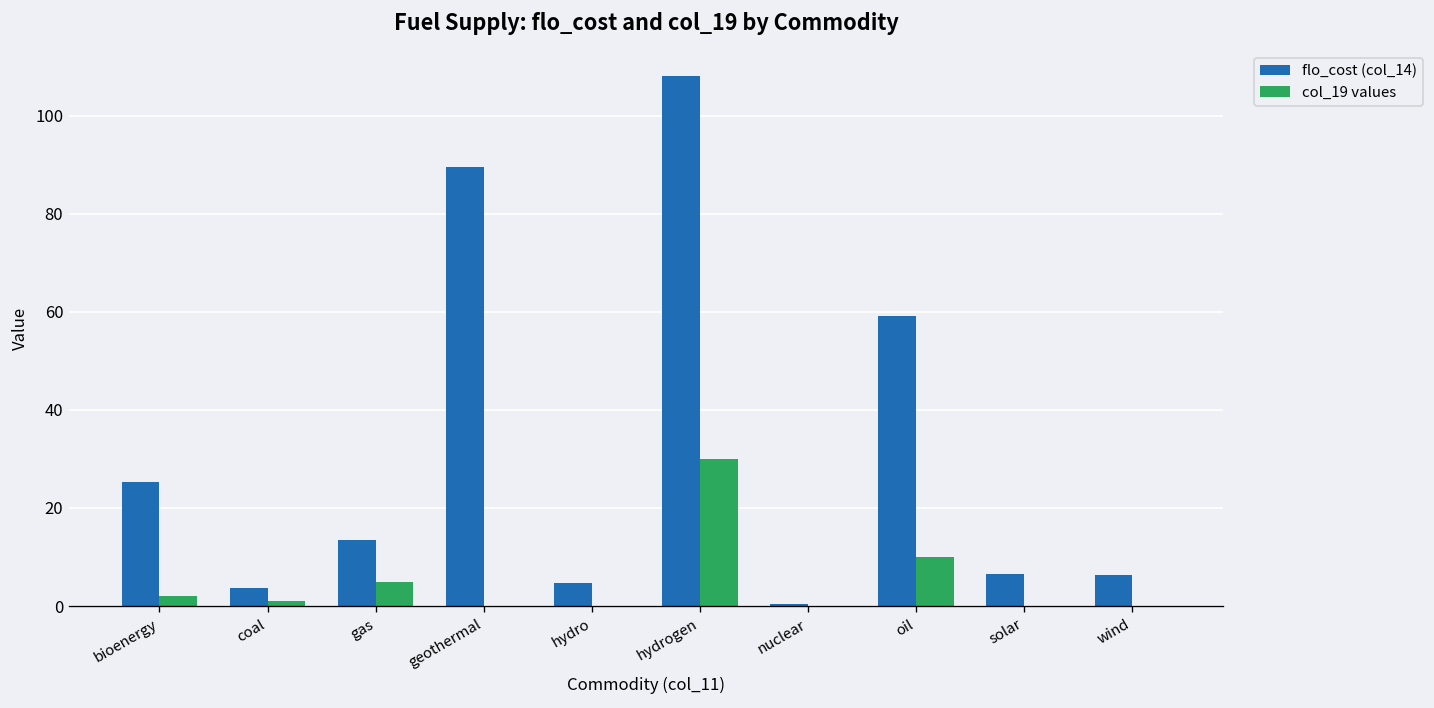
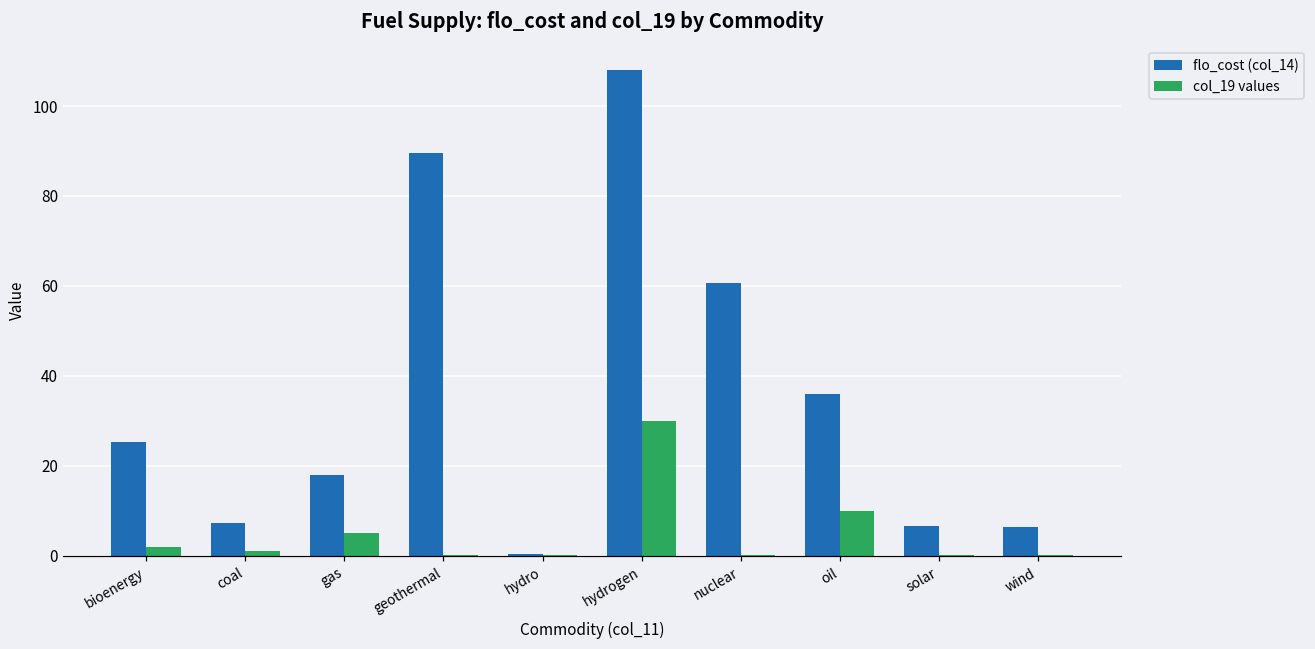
flo_cost (col_14), coal: 4 -> 7
flo_cost (col_14), gas: 14 -> 18
flo_cost (col_14), hydro: 5 -> 0
flo_cost (col_14), nuclear: 0 -> 61
flo_cost (col_14), oil: 59 -> 36
